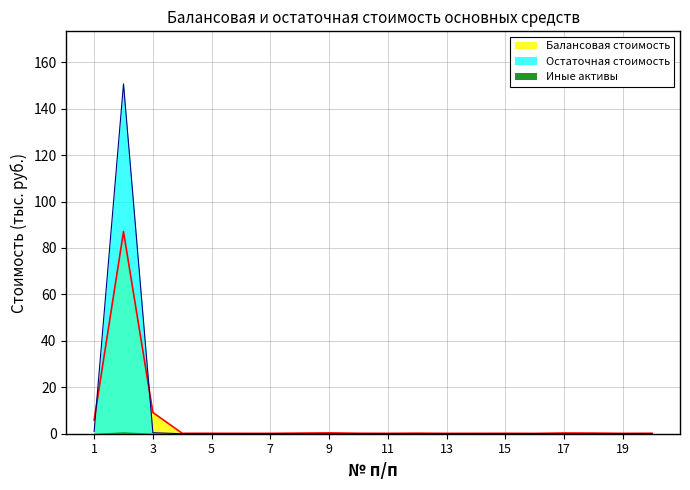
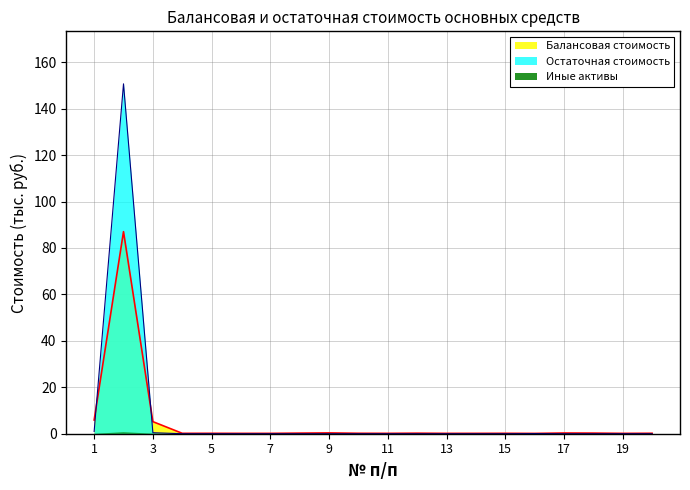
Балансовая стоимость, 3: 9 -> 5
